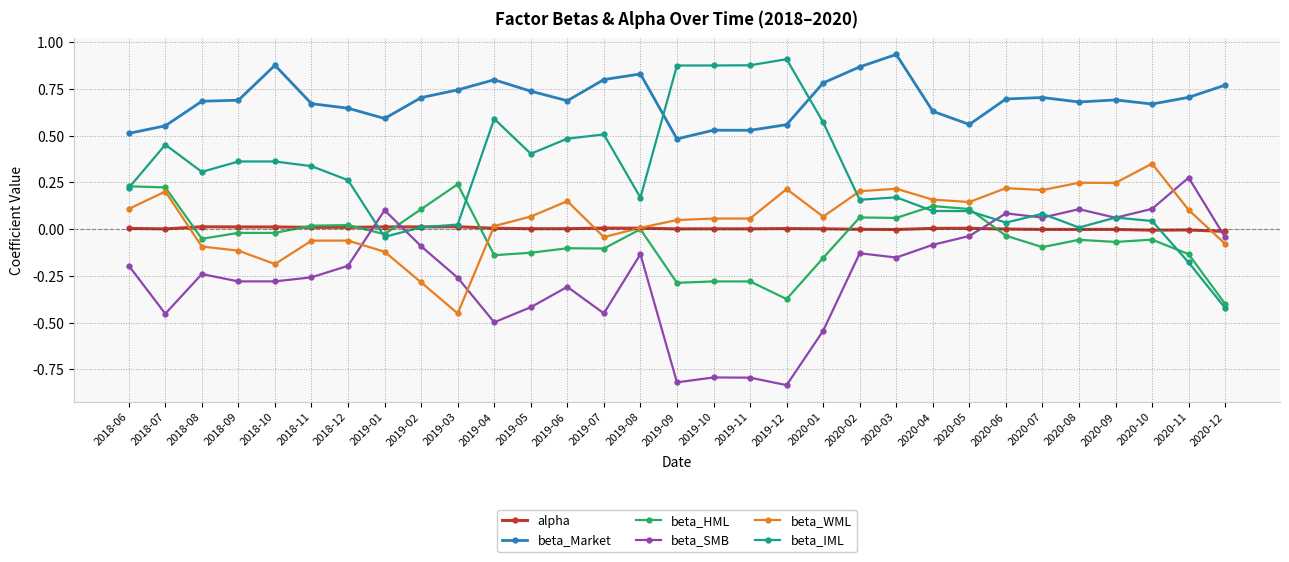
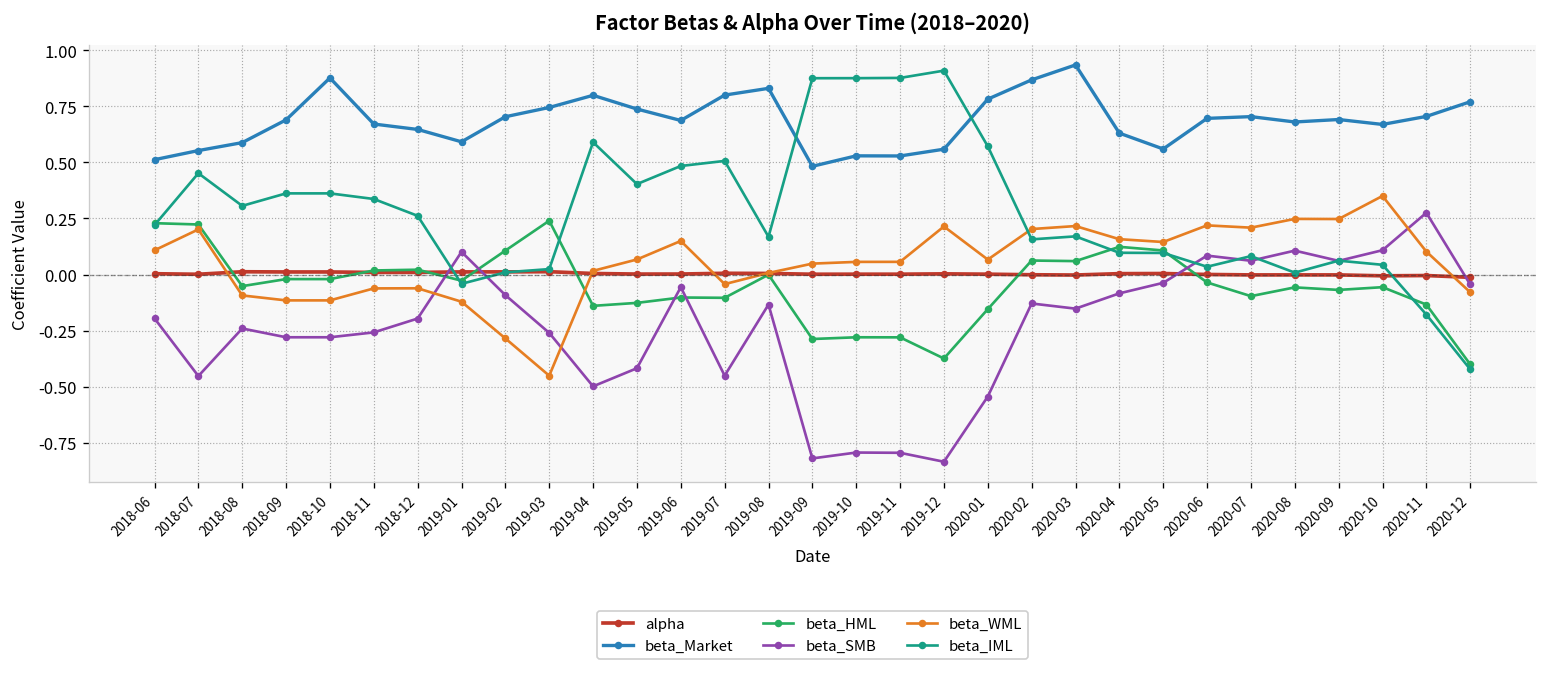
beta_Market, 2018-08: 0.68 -> 0.59
beta_WML, 2018-10: -0.19 -> -0.12
beta_SMB, 2019-06: -0.31 -> -0.06
